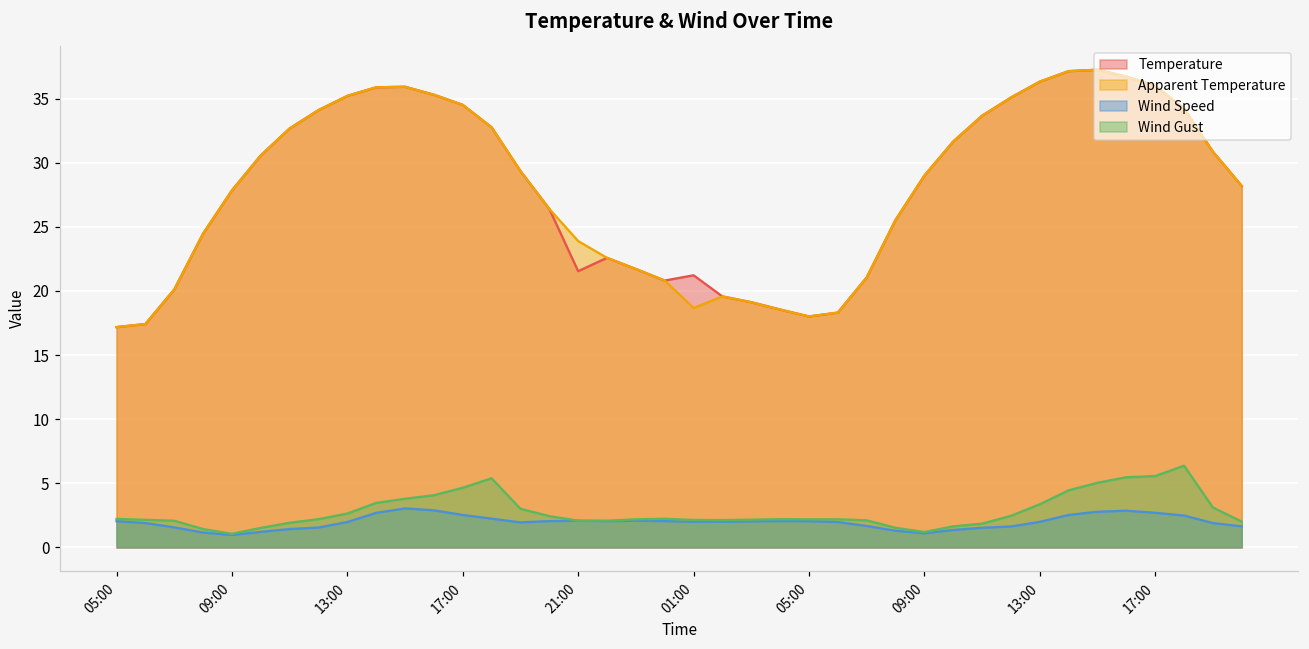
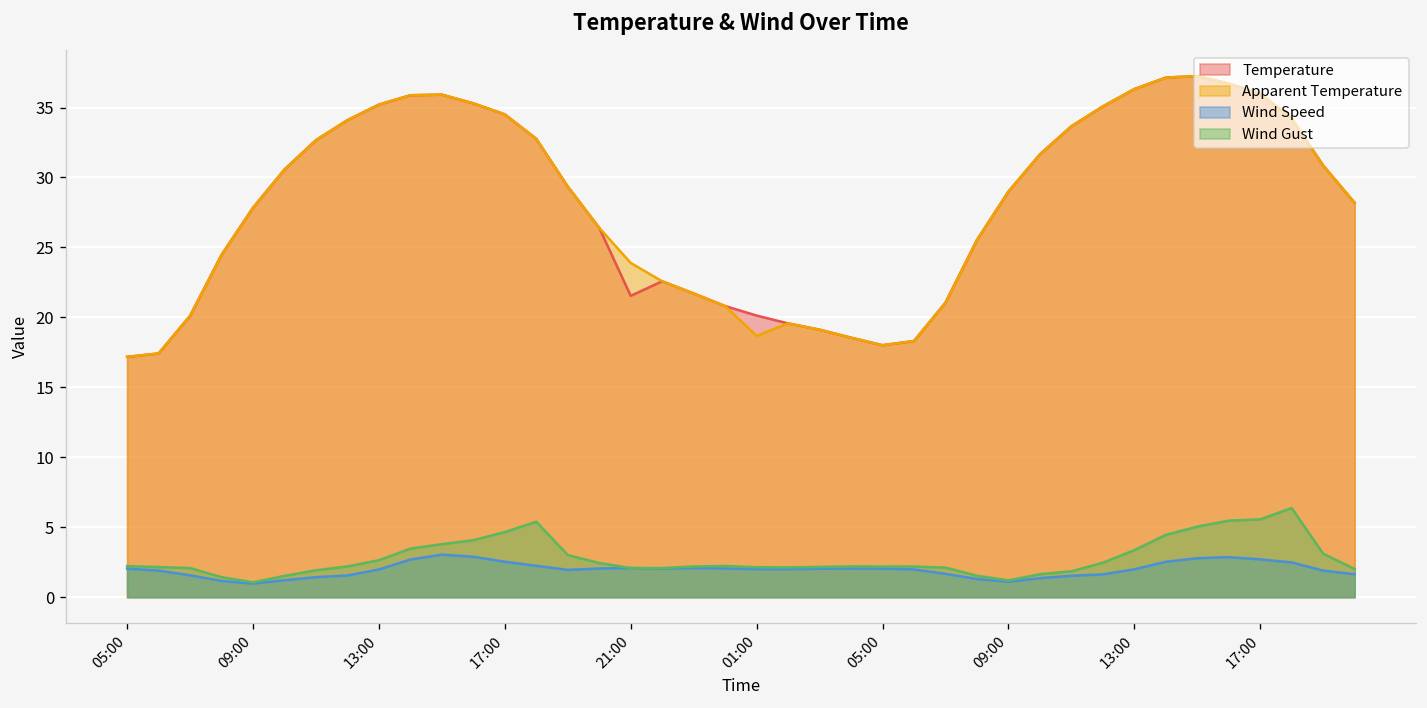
Temperature, 01:00: 21.2 -> 20.1
